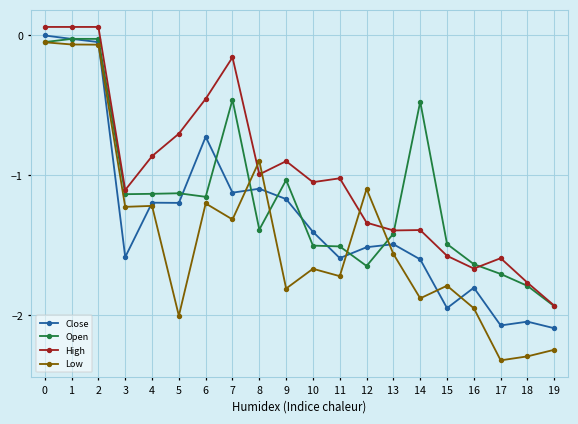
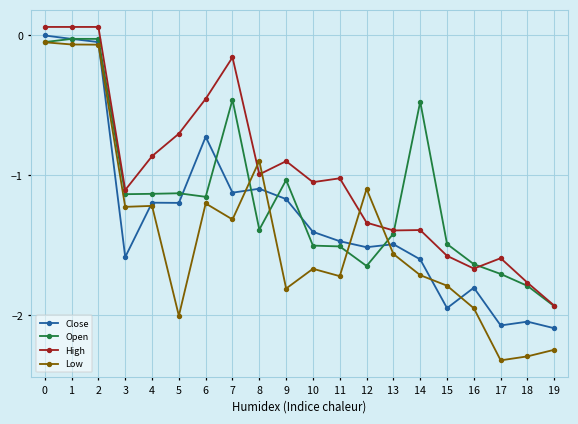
Close, 11: -1.59 -> -1.47
Low, 14: -1.88 -> -1.71
